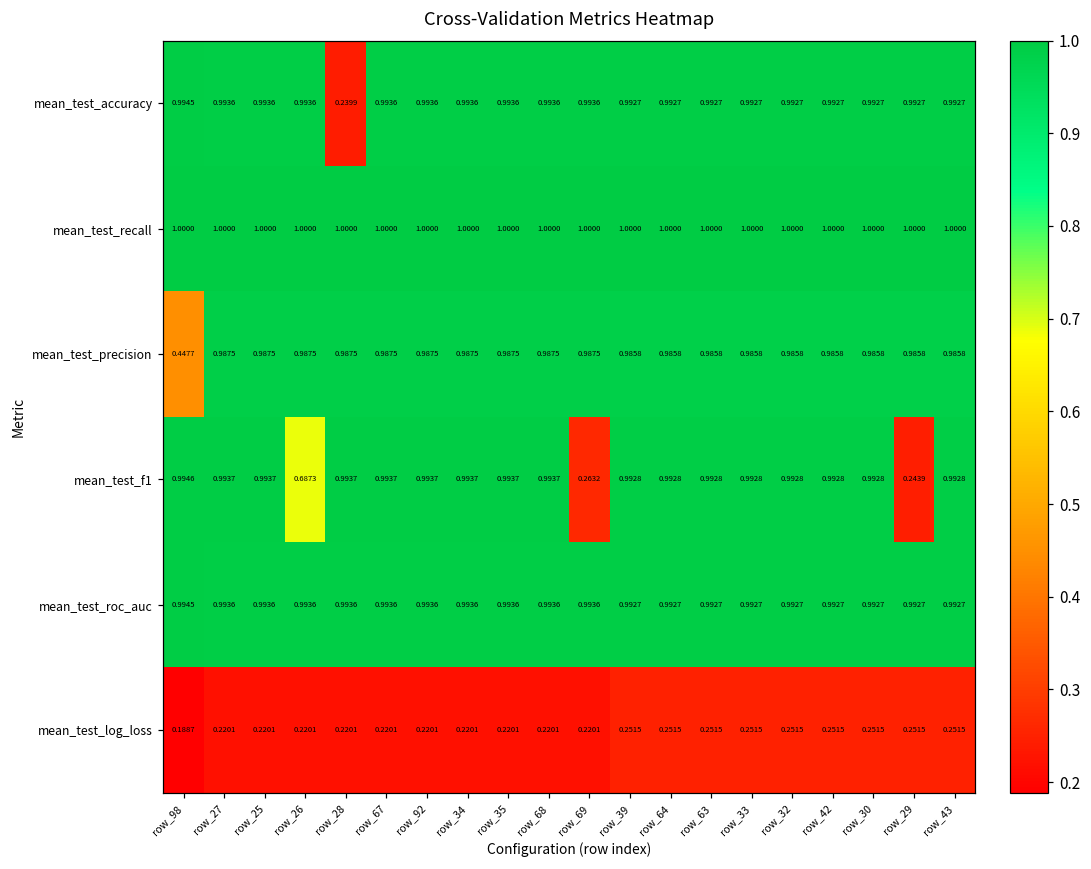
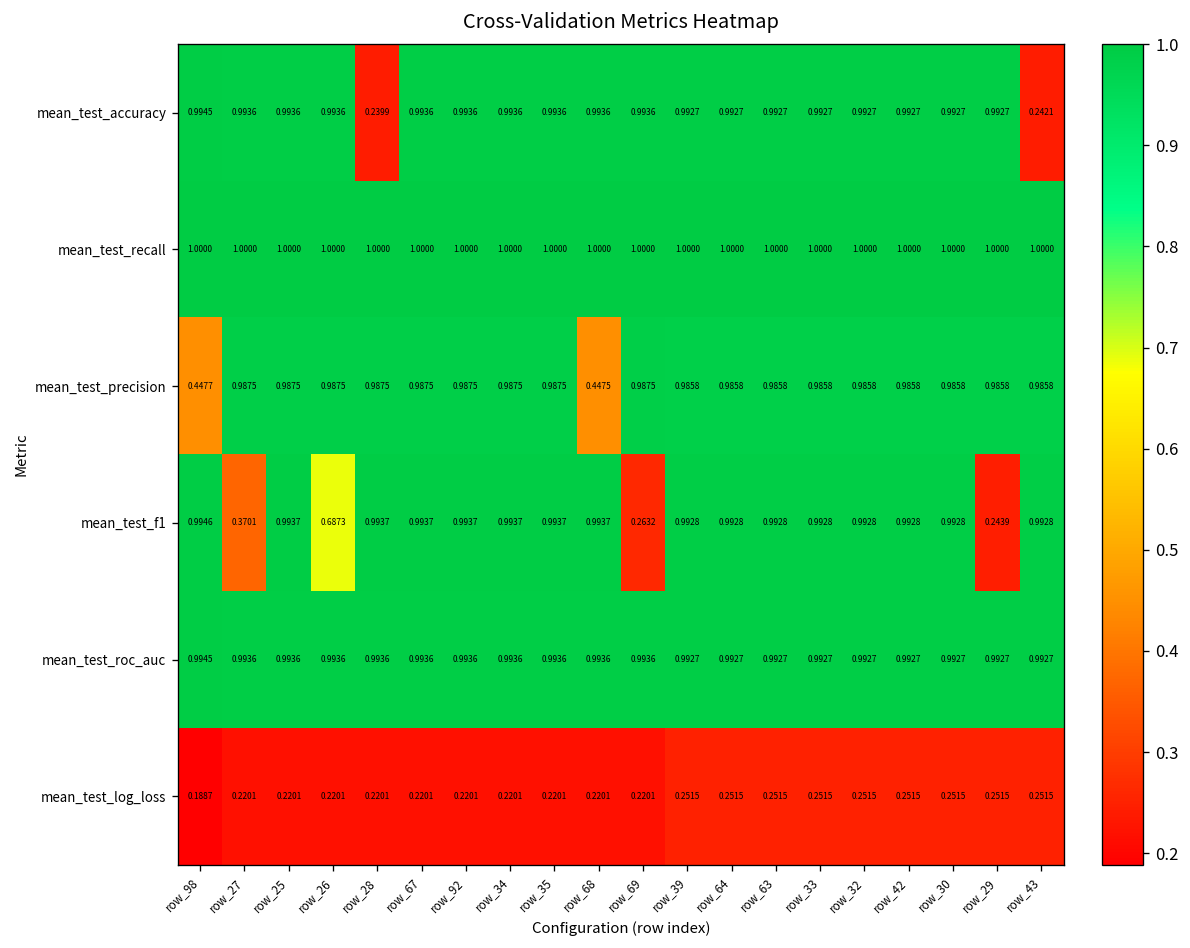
mean_test_accuracy, row_43: 0.9927 -> 0.2421
mean_test_precision, row_68: 0.9875 -> 0.4475
mean_test_f1, row_27: 0.9937 -> 0.3701
